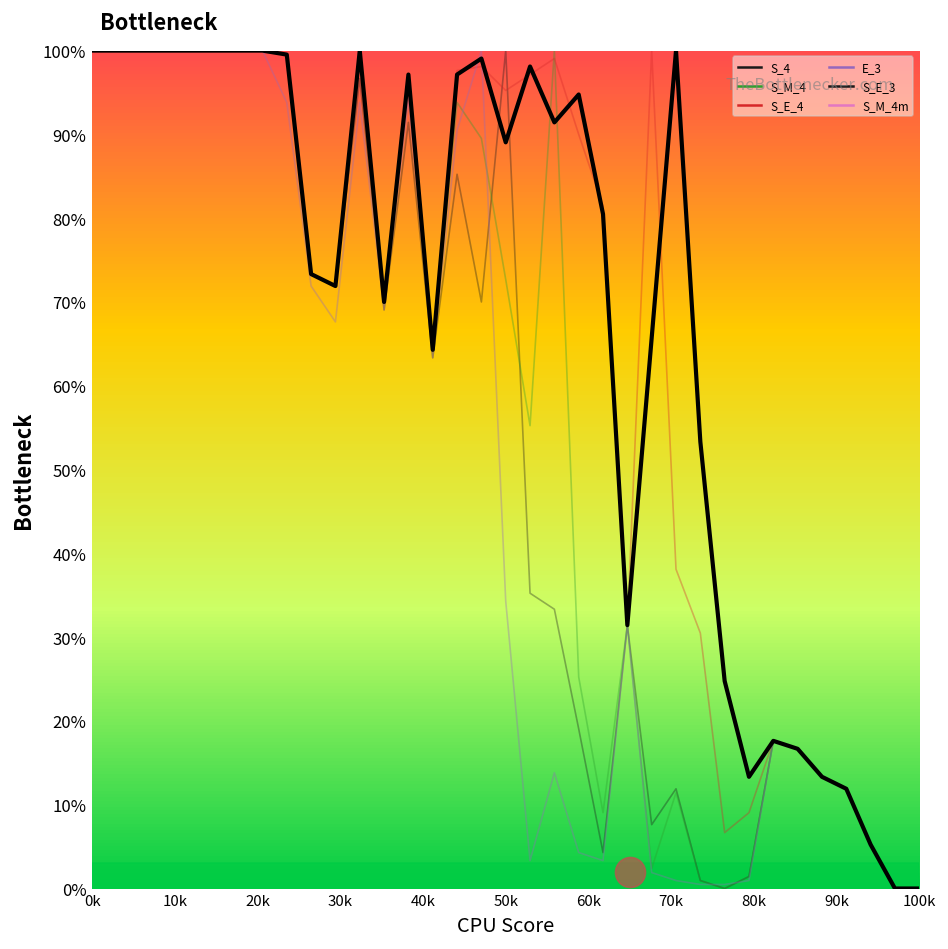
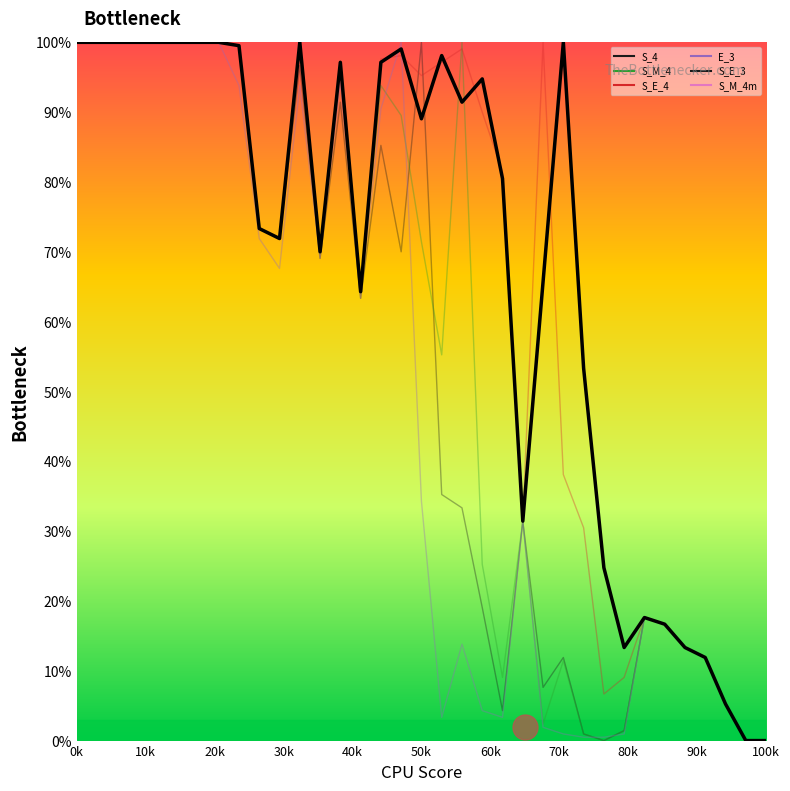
S_M_4, 50k: 73% -> 71%
